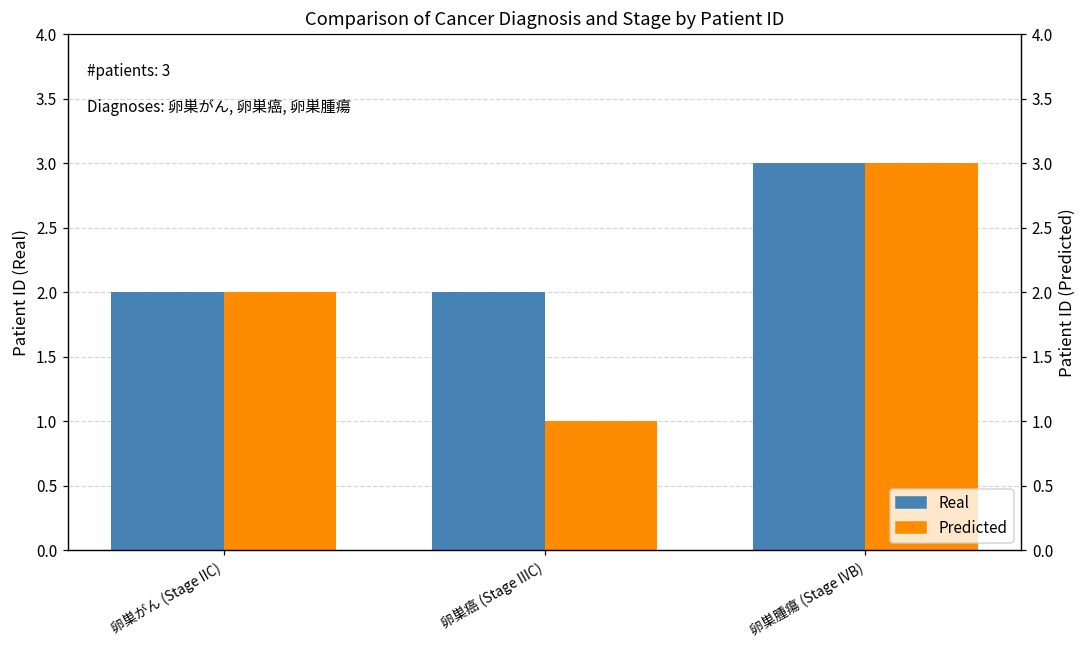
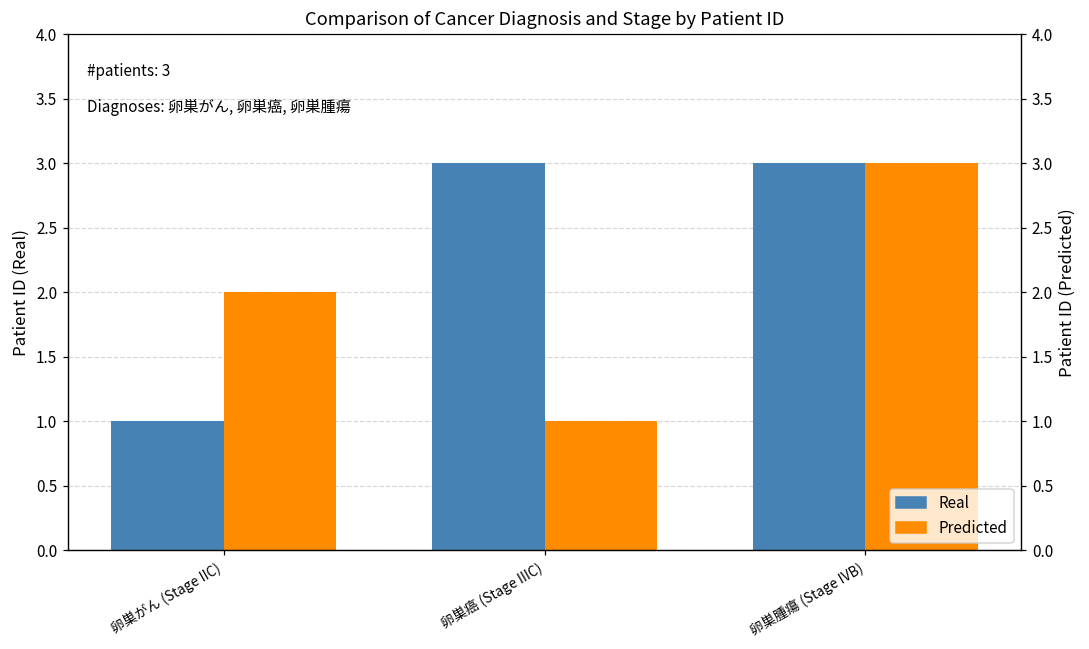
Real, 卵巣がん (Stage IIC): 2 -> 1
Real, 卵巣癌 (Stage IIIC): 2 -> 3
